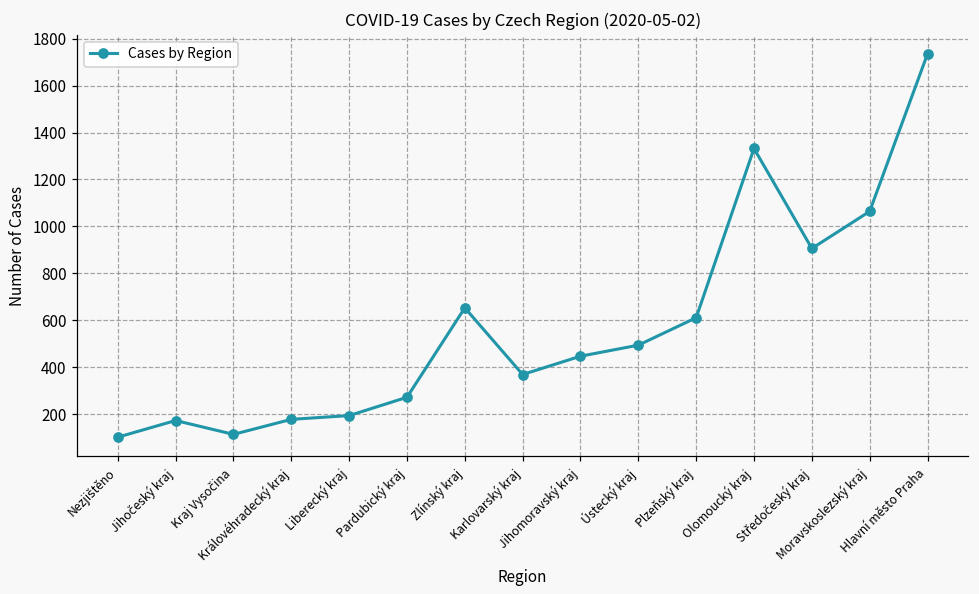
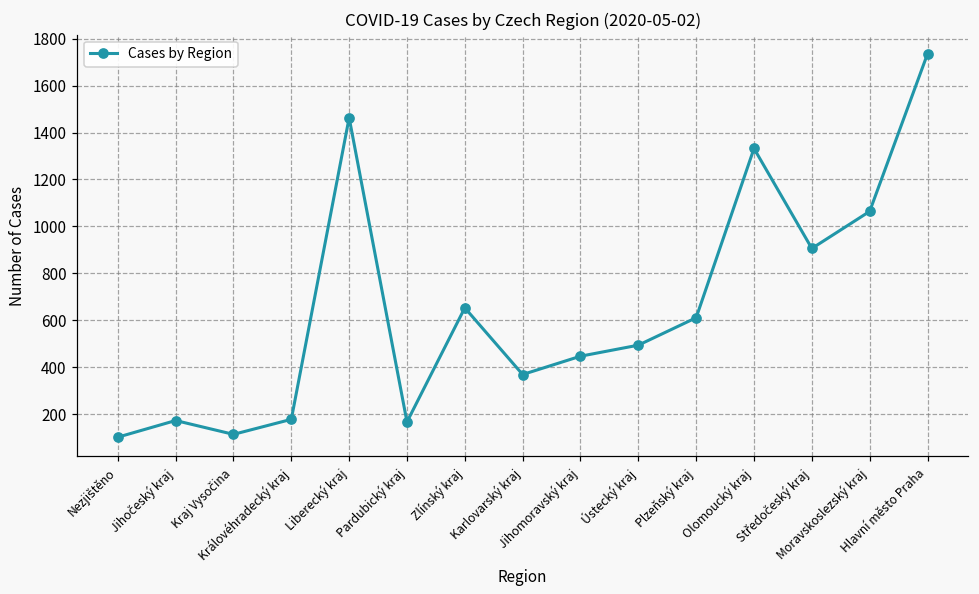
Liberecký kraj: 190 -> 1460
Pardubický kraj: 270 -> 170
